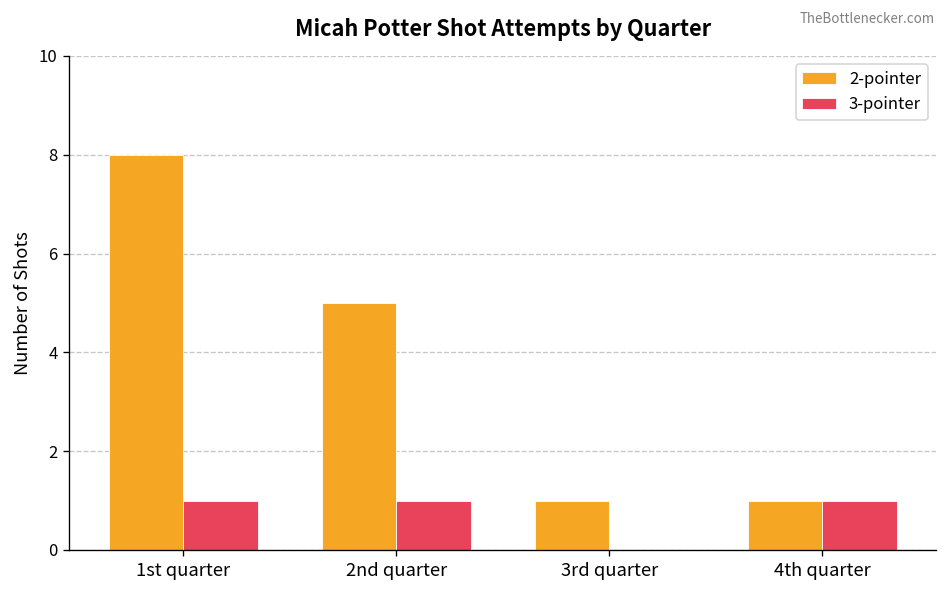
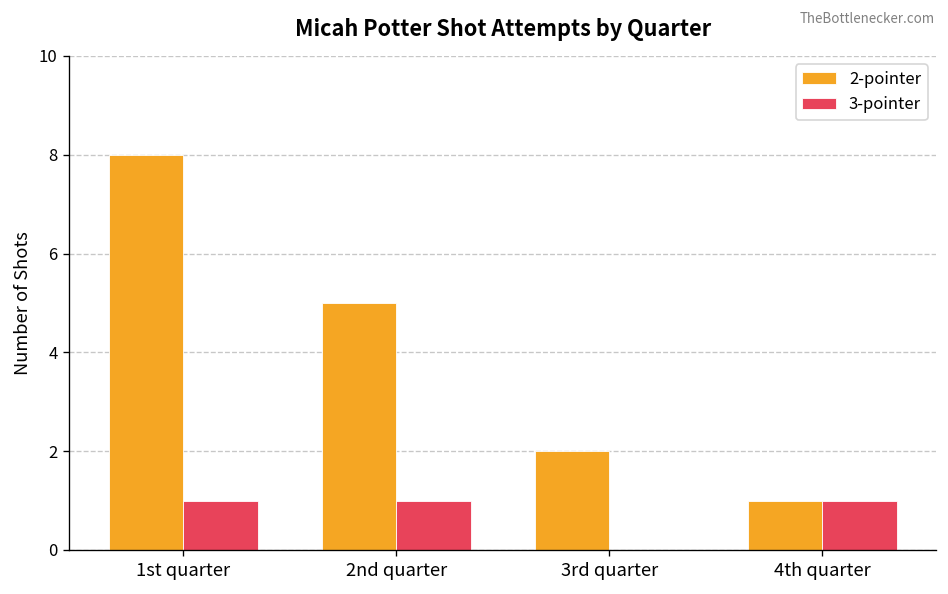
2-pointer, 3rd quarter: 1 -> 2
